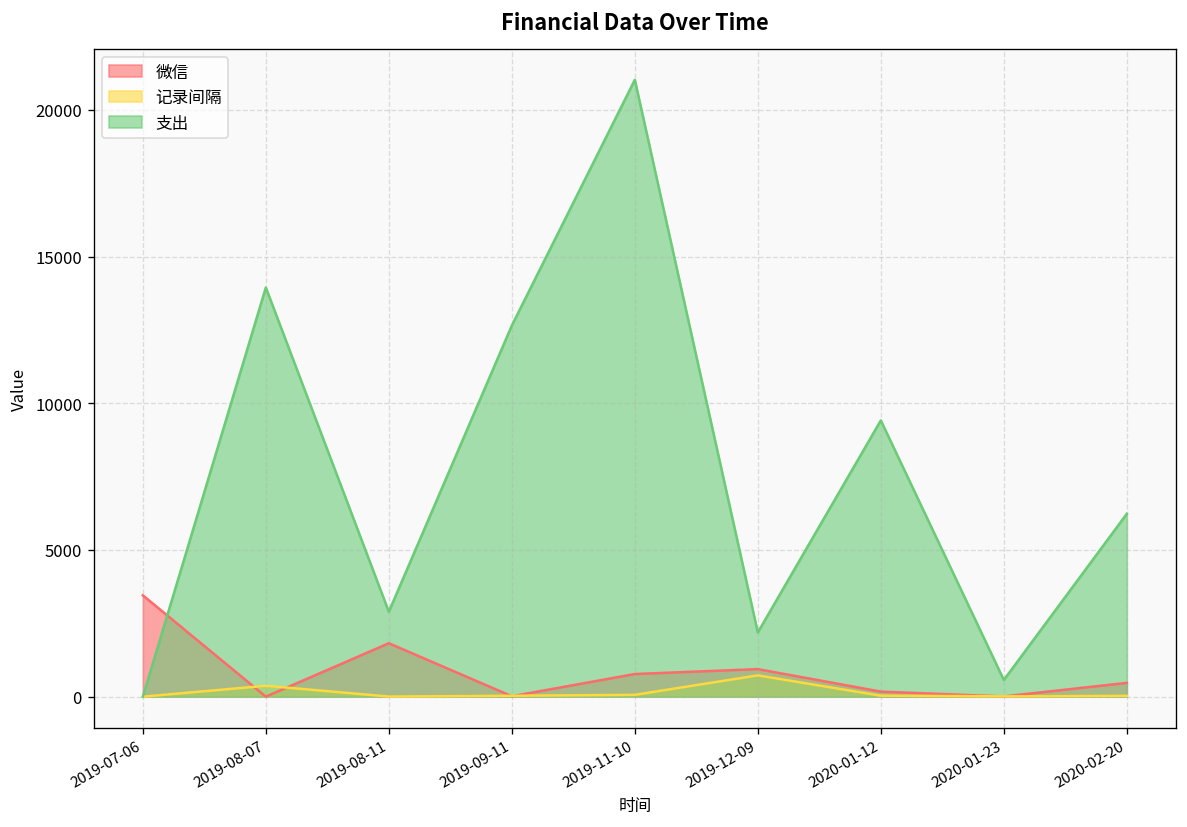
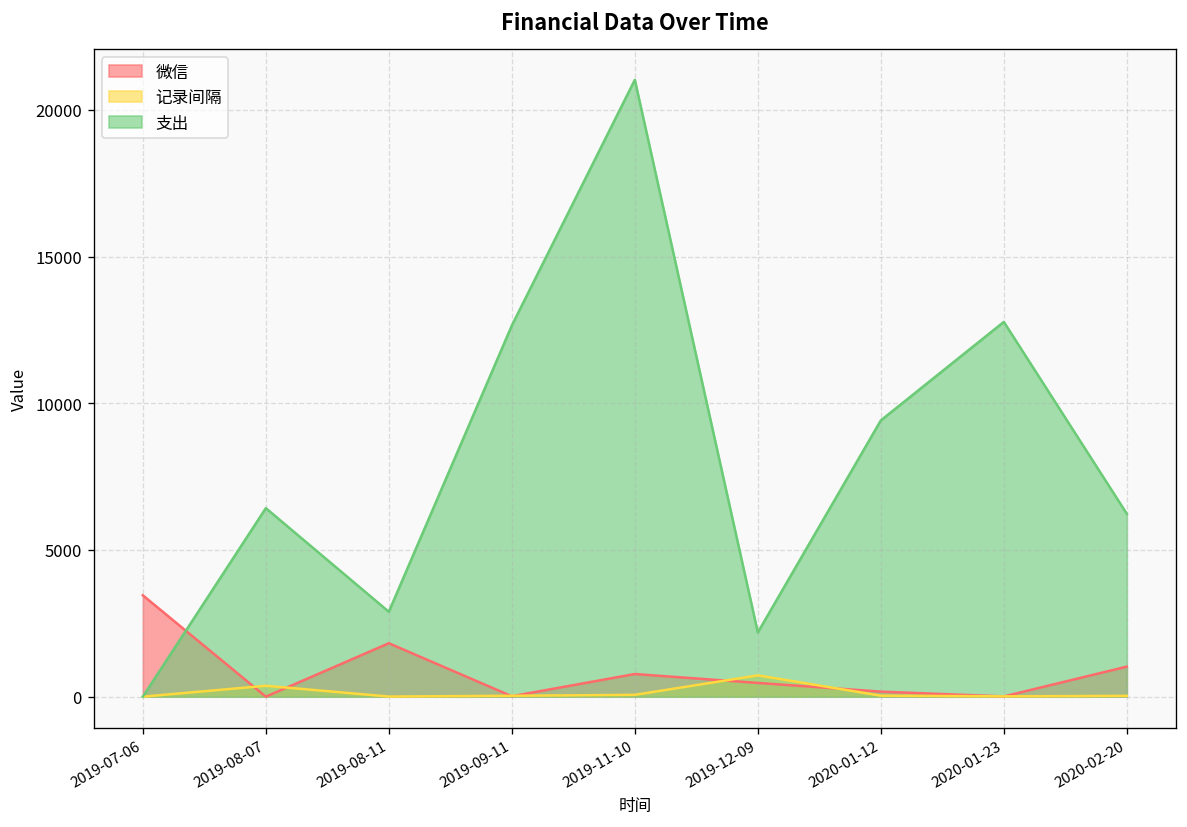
支出, 2019-08-07: 13900 -> 6400
微信, 2019-12-09: 900 -> 500
支出, 2020-01-23: 600 -> 12800
微信, 2020-02-20: 500 -> 1000
